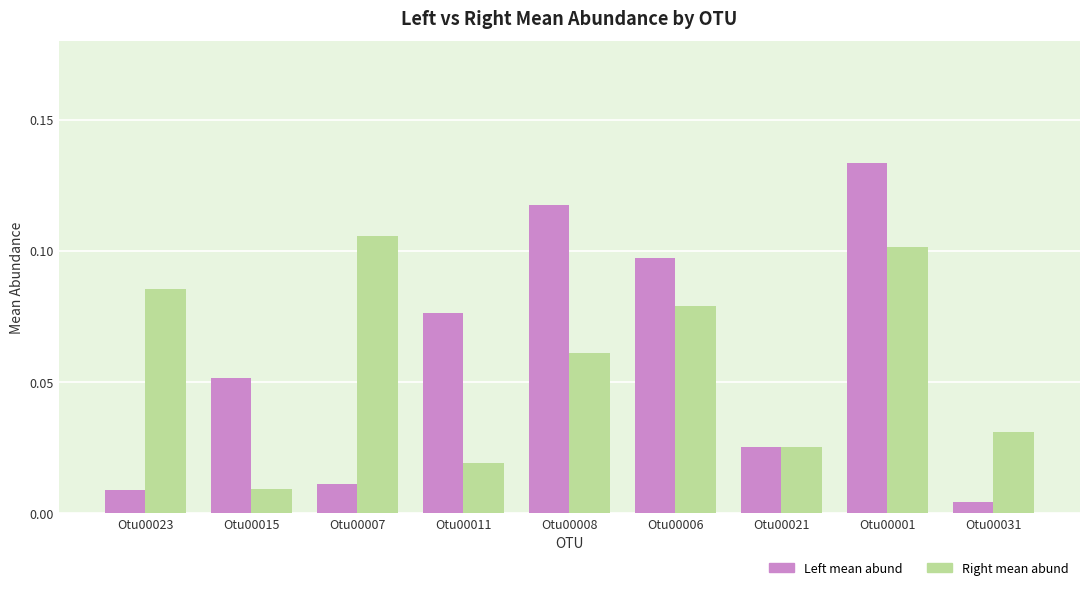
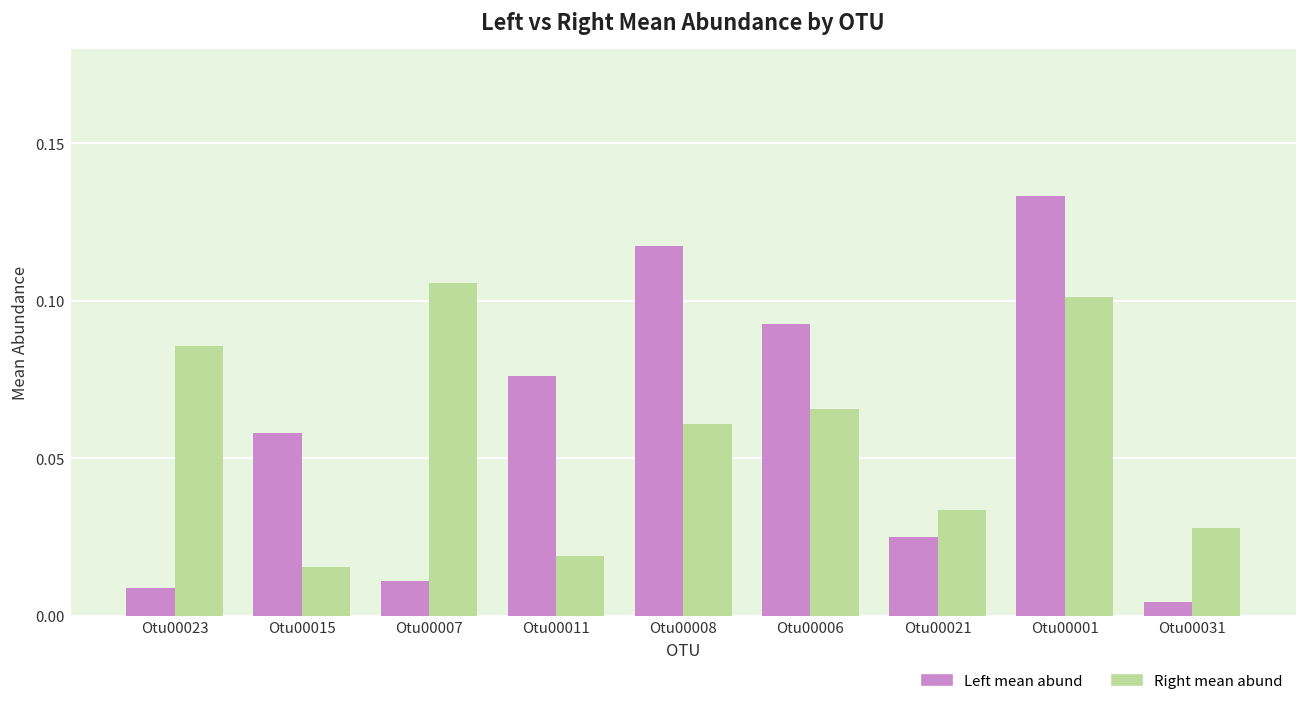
Left mean abund, Otu00015: 0.052 -> 0.058
Right mean abund, Otu00015: 0.009 -> 0.016
Left mean abund, Otu00006: 0.097 -> 0.093
Right mean abund, Otu00006: 0.079 -> 0.066
Right mean abund, Otu00021: 0.025 -> 0.034
Right mean abund, Otu00031: 0.031 -> 0.028
